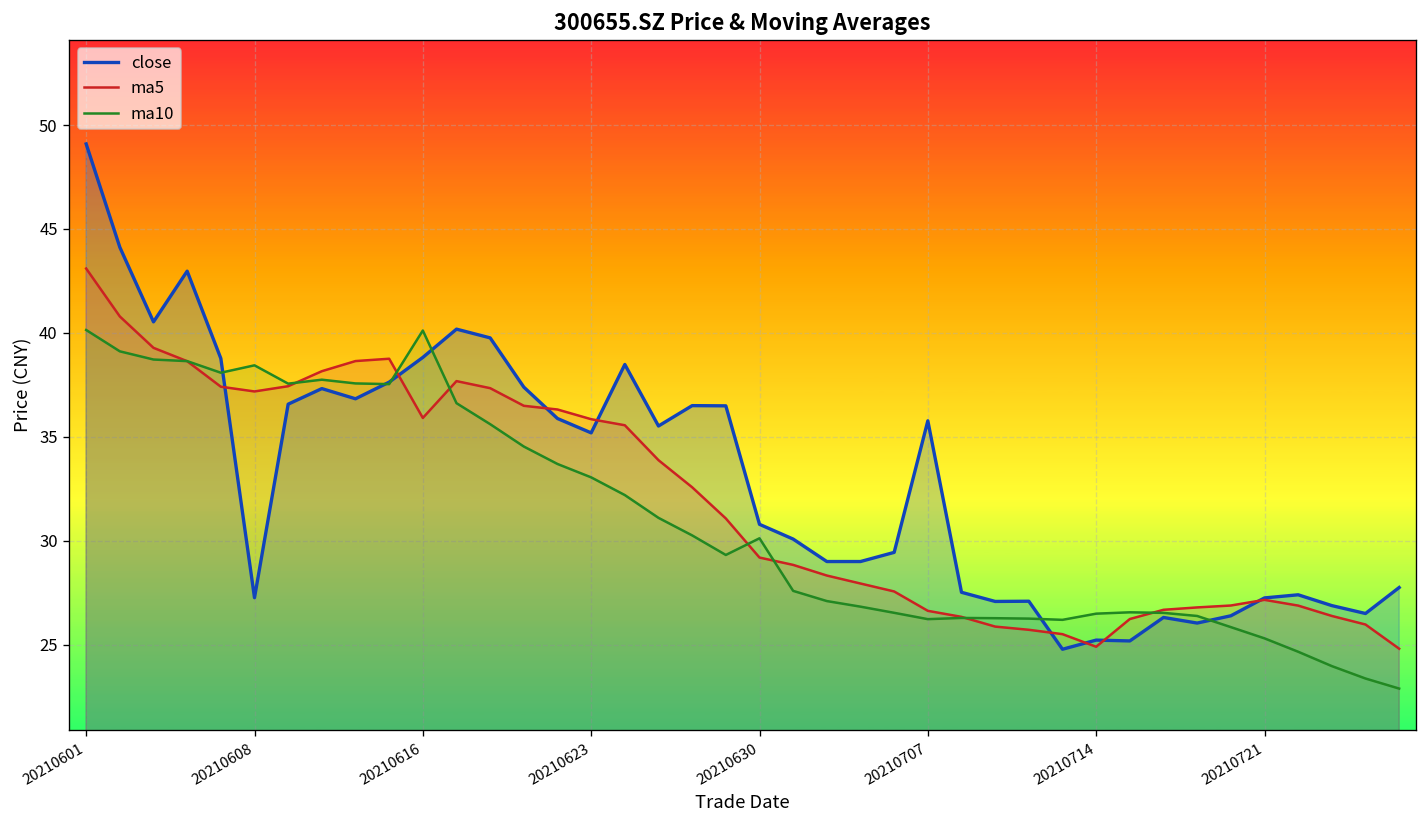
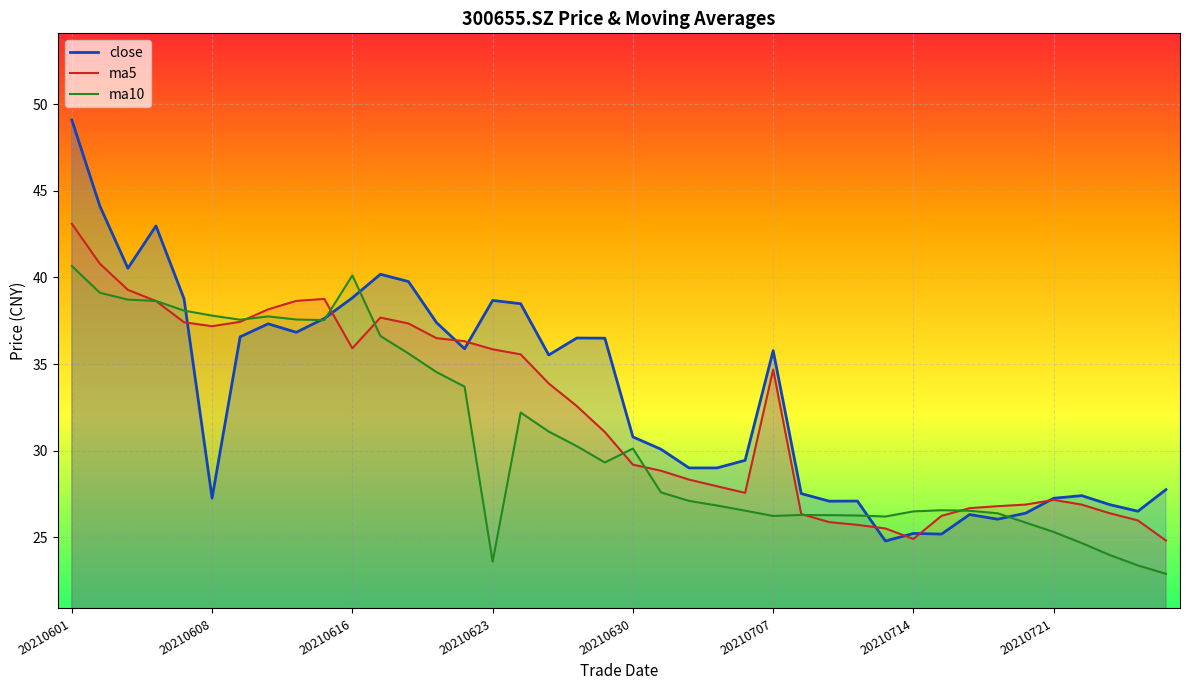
ma10, 20210601: 40.1 -> 40.7
ma10, 20210608: 38.4 -> 37.8
close, 20210623: 35.2 -> 38.7
ma10, 20210623: 33.0 -> 23.6
ma5, 20210707: 26.6 -> 34.7
